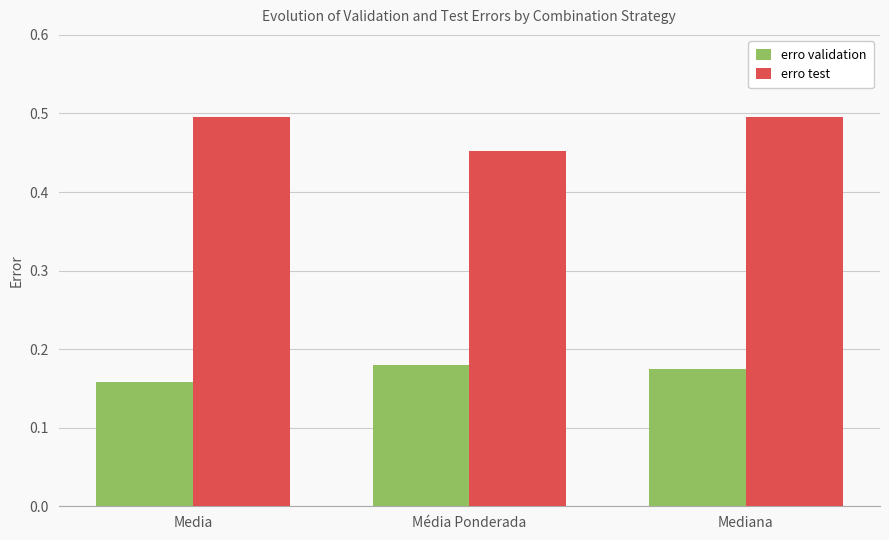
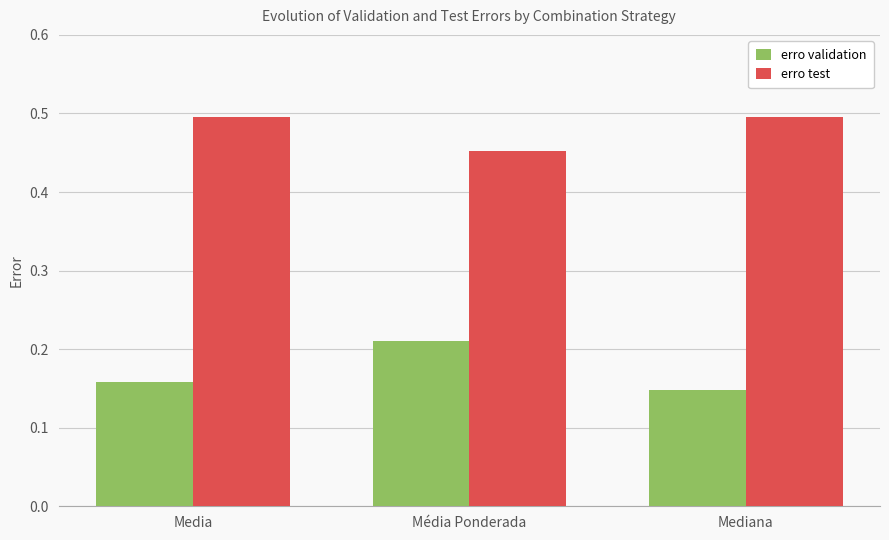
erro validation, Média Ponderada: 0.18 -> 0.21
erro validation, Mediana: 0.18 -> 0.15
